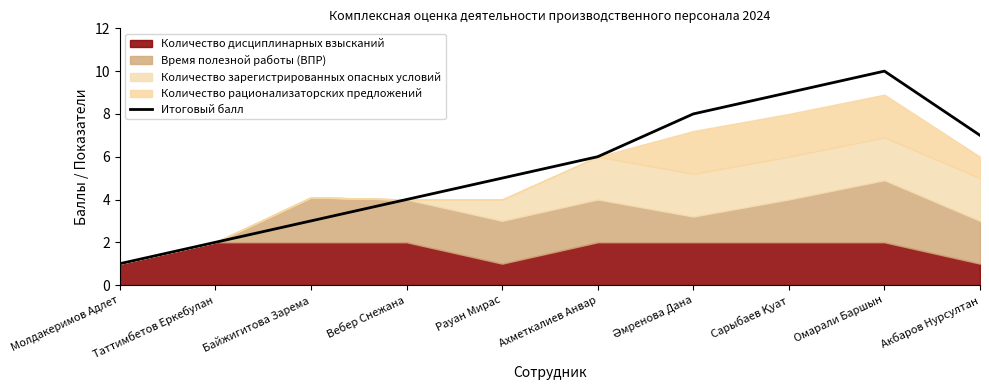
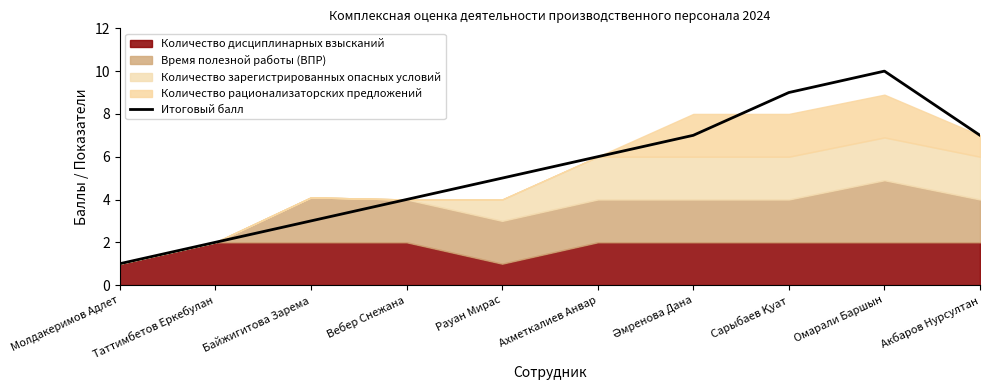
Итоговый балл, Әмренова Дана: 8 -> 7
Время полезной работы (ВПР), Әмренова Дана: 1.2 -> 2.0
Количество дисциплинарных взысканий, Акбаров Нурсултан: 1 -> 2
